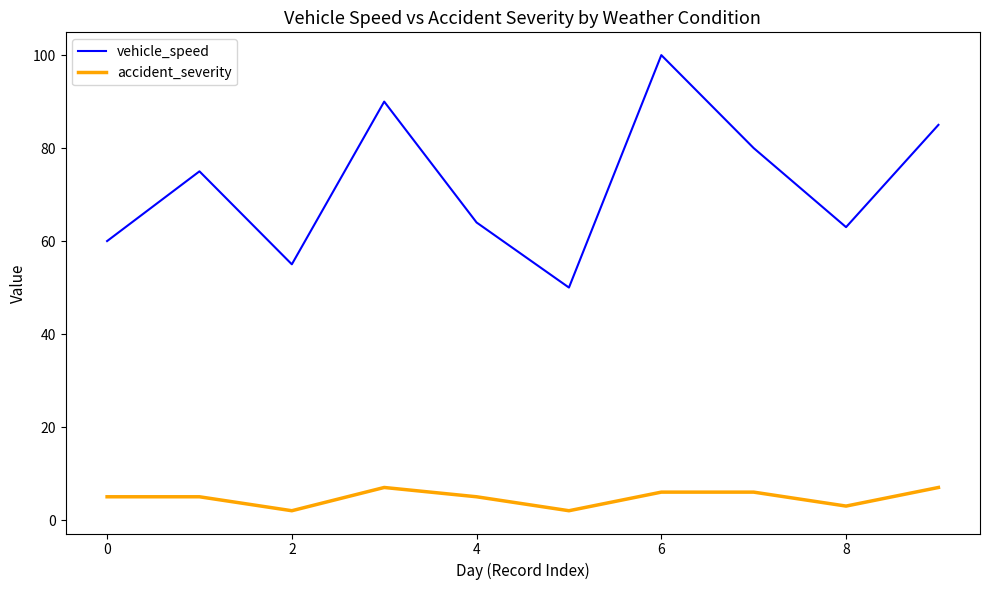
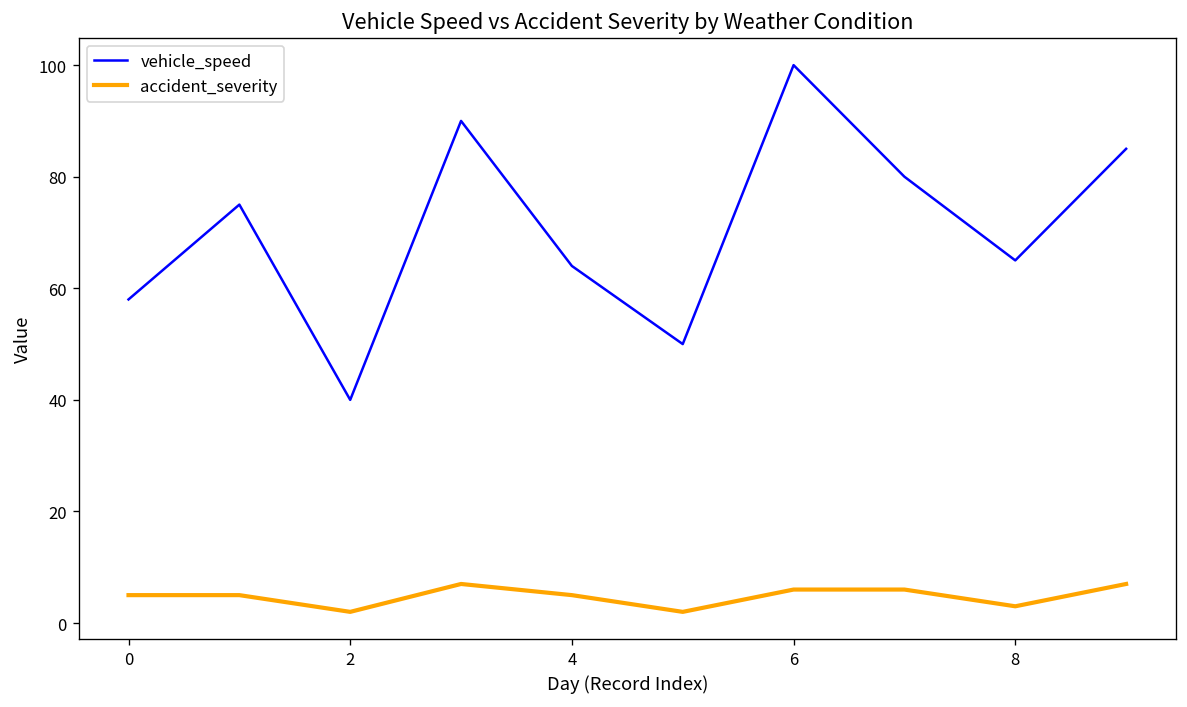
vehicle_speed, 0: 60 -> 58
vehicle_speed, 2: 55 -> 40
vehicle_speed, 8: 63 -> 65
